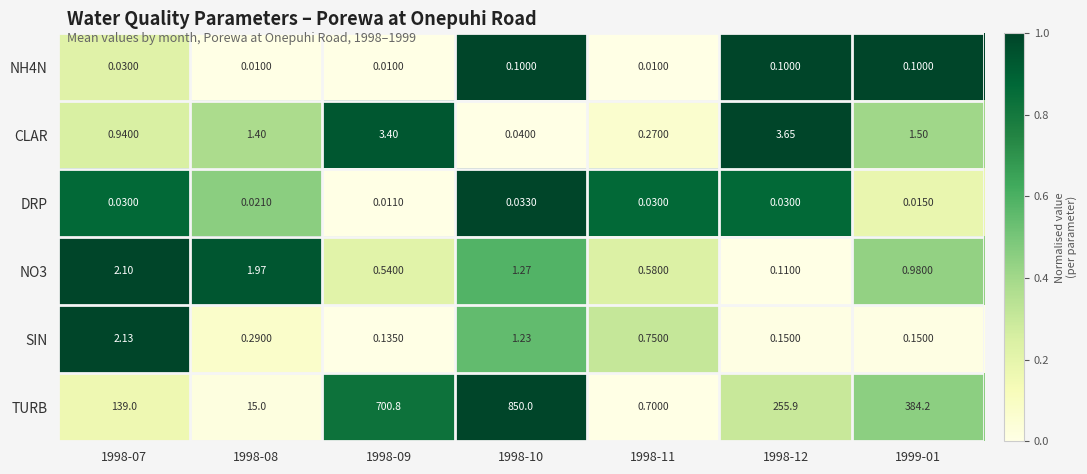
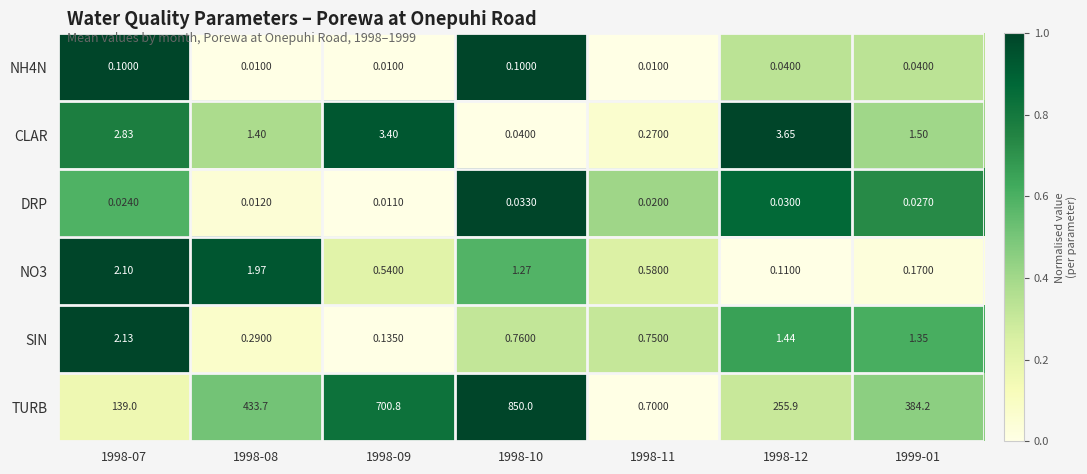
NH4N, 1998-07: 0.0300 -> 0.1000
NH4N, 1998-12: 0.1000 -> 0.0400
NH4N, 1999-01: 0.1000 -> 0.0400
CLAR, 1998-07: 0.9400 -> 2.83
DRP, 1998-07: 0.0300 -> 0.0240
DRP, 1998-08: 0.0210 -> 0.0120
DRP, 1998-11: 0.0300 -> 0.0200
DRP, 1999-01: 0.0150 -> 0.0270
NO3, 1999-01: 0.9800 -> 0.1700
SIN, 1998-10: 1.23 -> 0.7600
SIN, 1998-12: 0.1500 -> 1.44
SIN, 1999-01: 0.1500 -> 1.35
TURB, 1998-08: 15.0 -> 433.7
